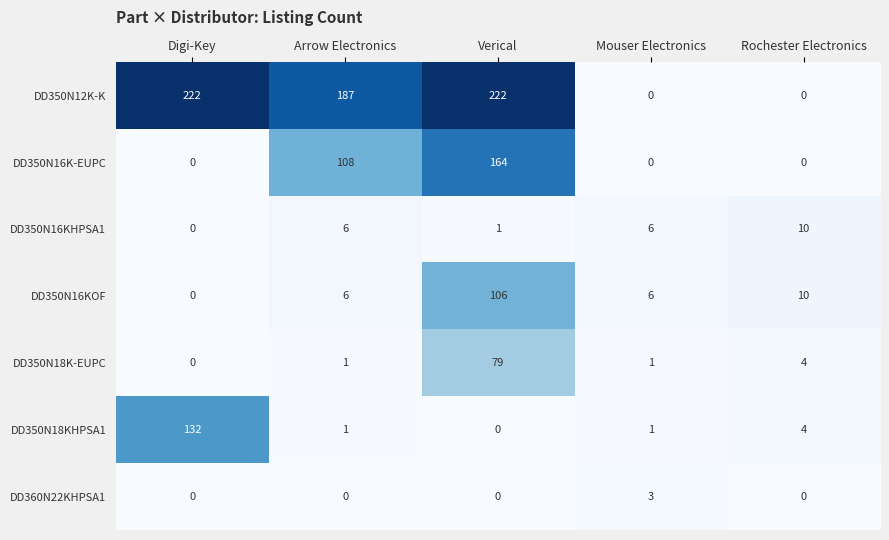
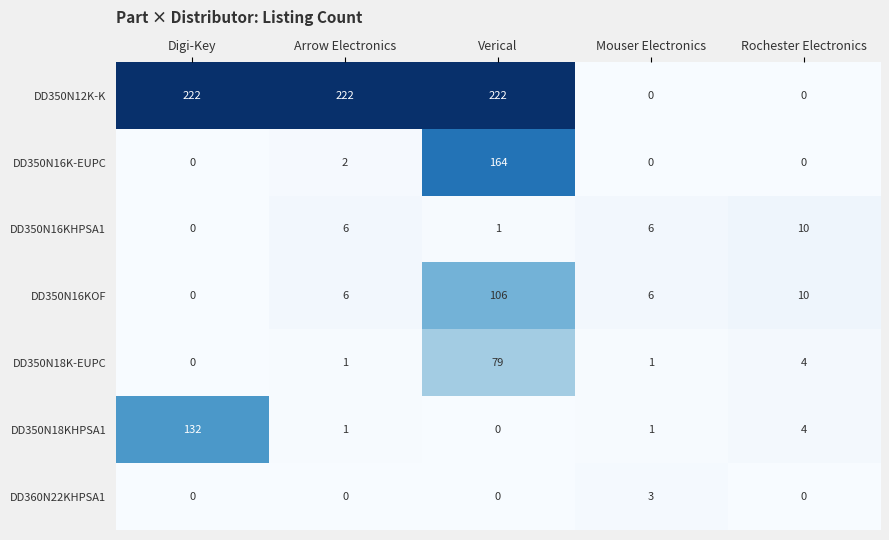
DD350N12K-K, Arrow Electronics: 187 -> 222
DD350N16K-EUPC, Arrow Electronics: 108 -> 2
